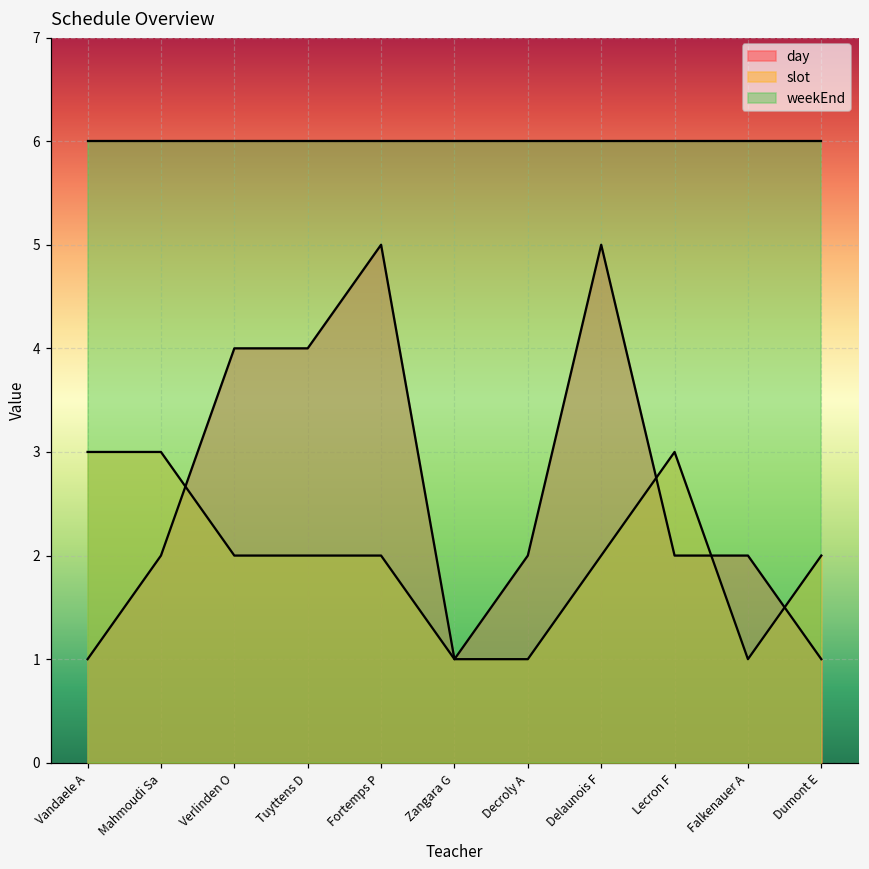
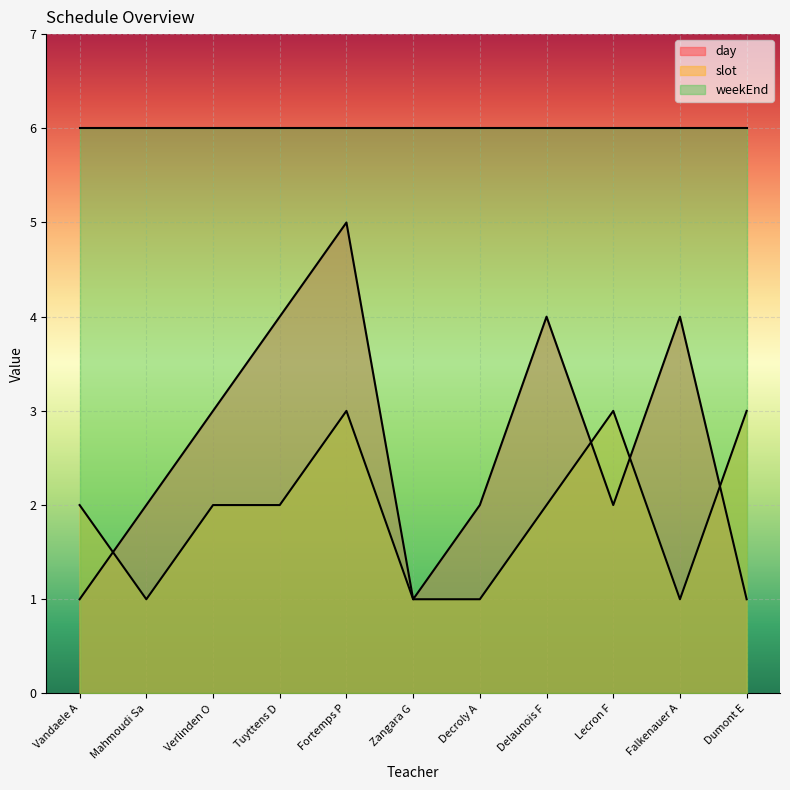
slot, Vandaele A: 3 -> 2
slot, Mahmoudi Sa: 3 -> 1
day, Verlinden O: 4 -> 3
slot, Fortemps P: 2 -> 3
day, Delaunois F: 5 -> 4
day, Falkenauer A: 2 -> 4
slot, Dumont E: 2 -> 3
